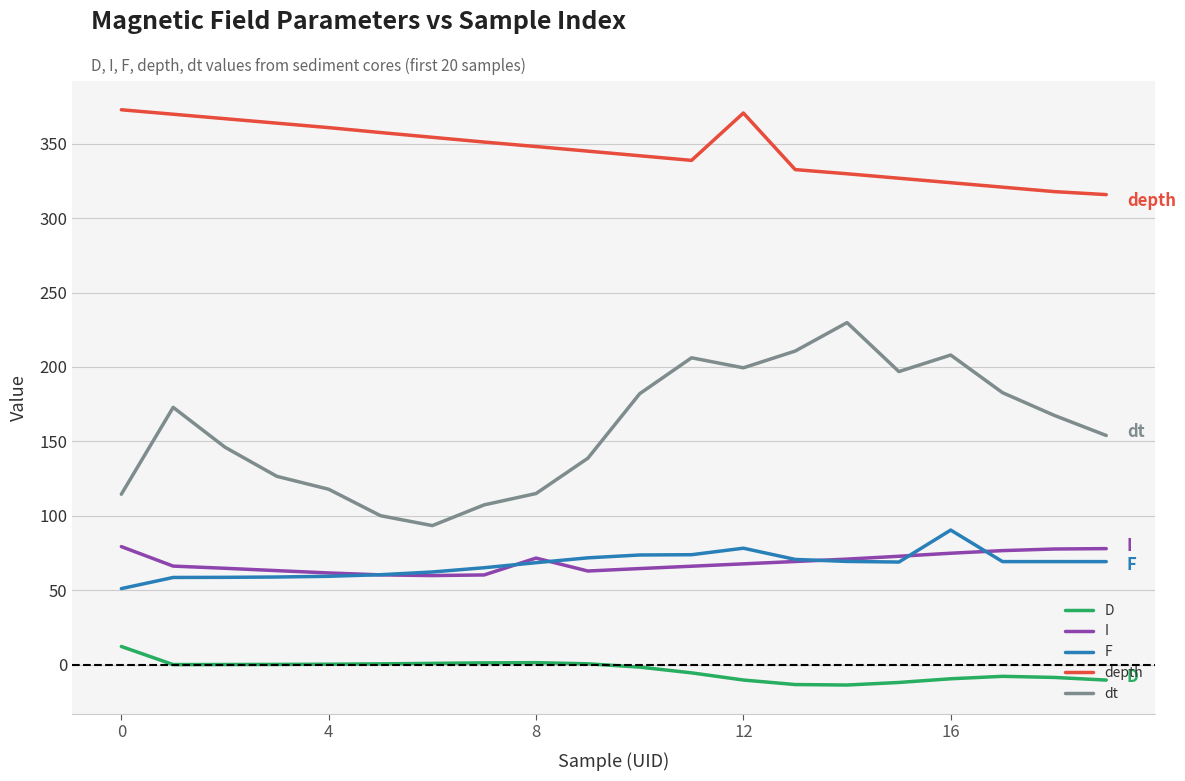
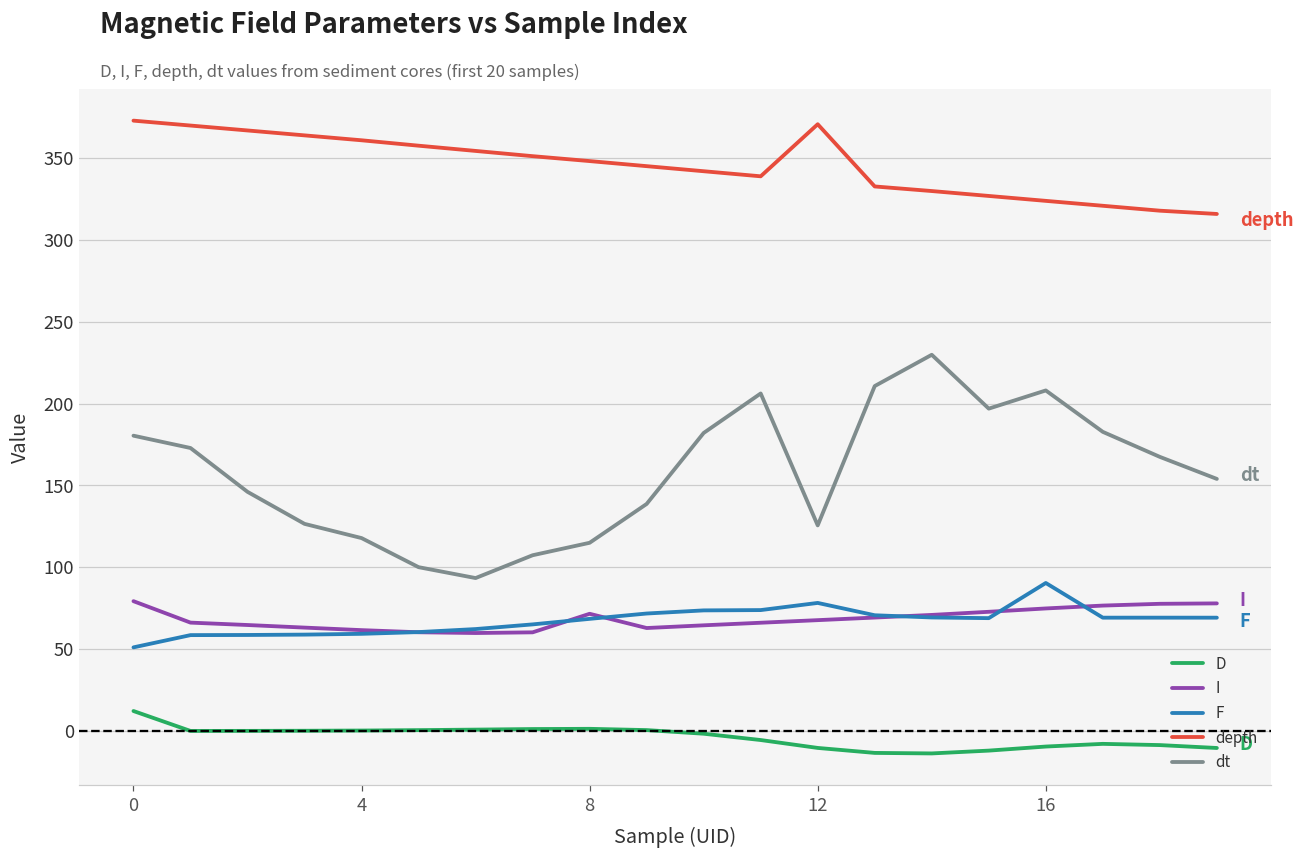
dt, 0: 114 -> 180
dt, 12: 199 -> 126
